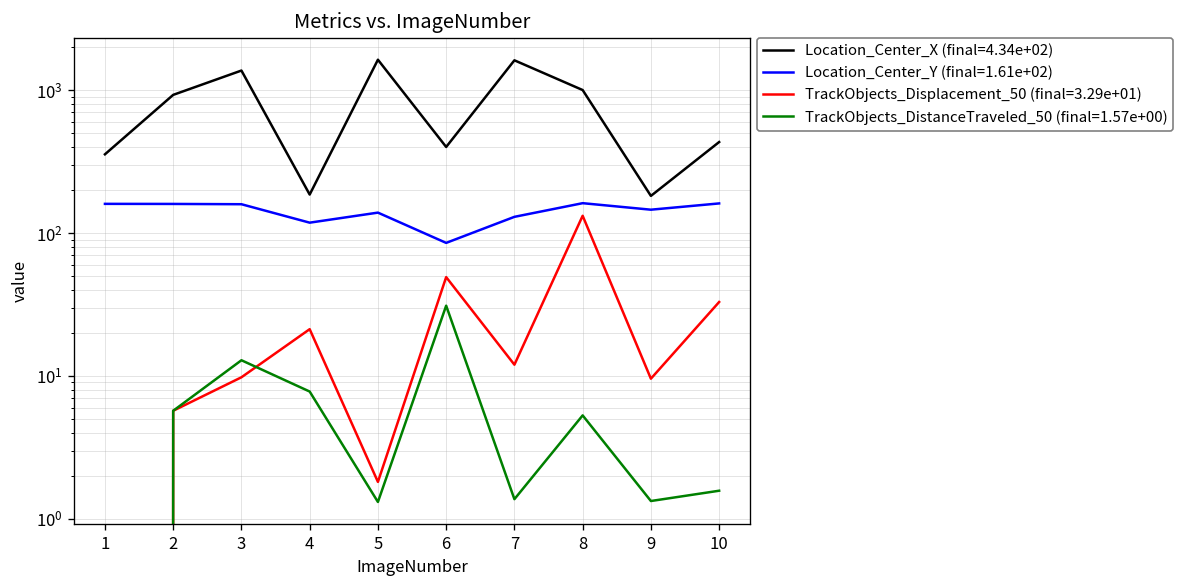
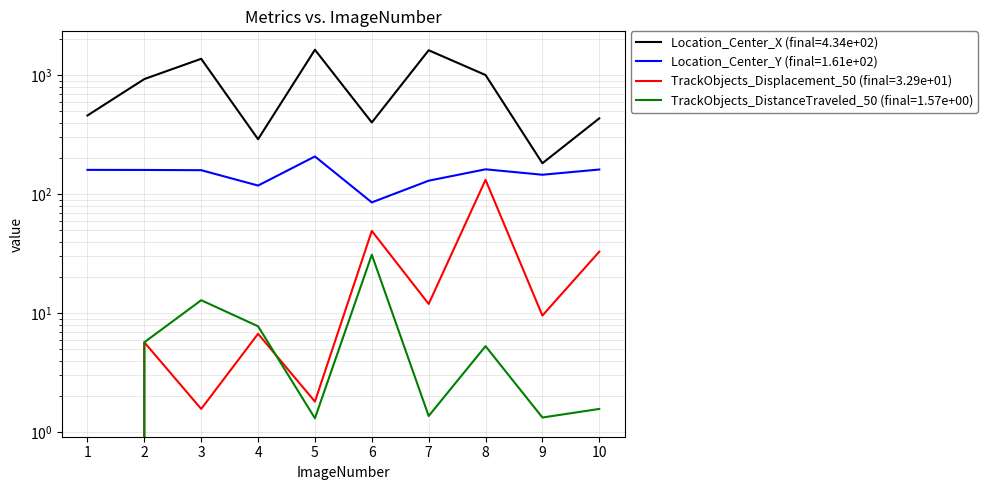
Location_Center_X (final=4.34e+02), 1: 360 -> 460
TrackObjects_Displacement_50 (final=3.29e+01), 3: 10 -> 1.6
Location_Center_X (final=4.34e+02), 4: 190 -> 290
TrackObjects_Displacement_50 (final=3.29e+01), 4: 21 -> 7
Location_Center_Y (final=1.61e+02), 5: 140 -> 210
